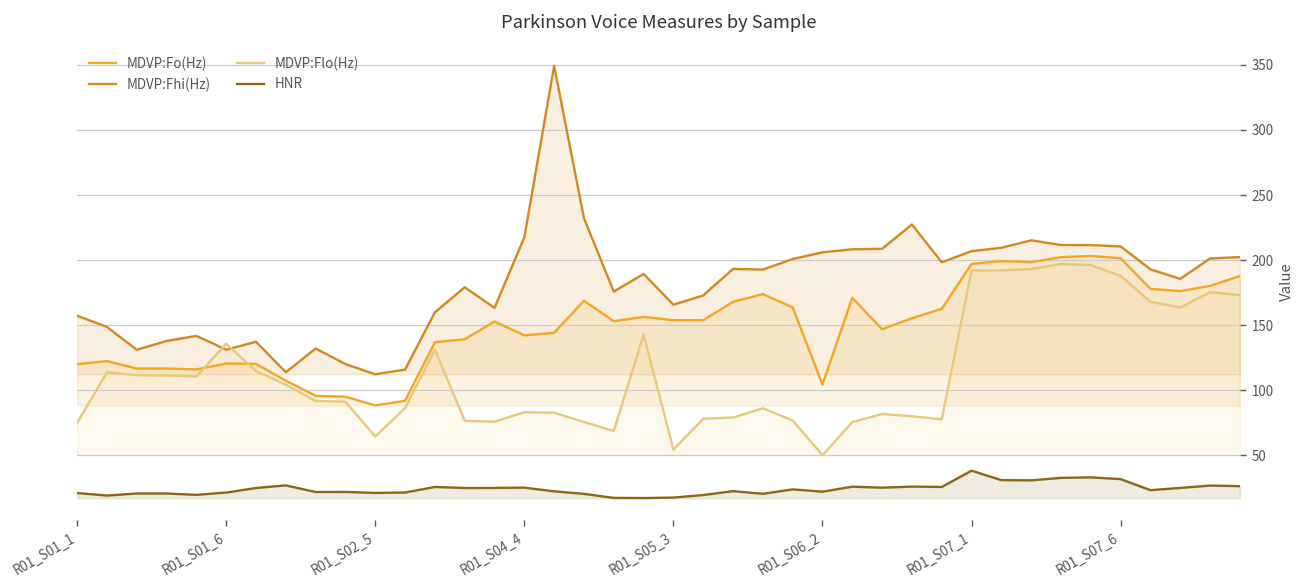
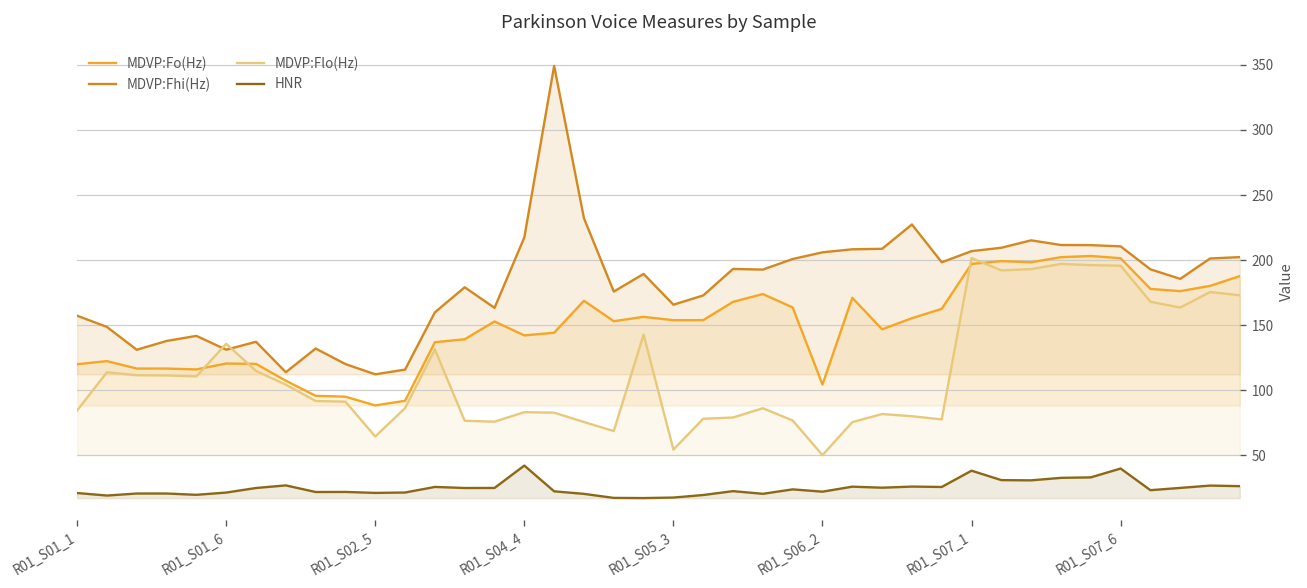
MDVP:Flo(Hz), R01_S01_1: 75 -> 84
HNR, R01_S04_4: 25 -> 42
MDVP:Flo(Hz), R01_S07_1: 192 -> 202
MDVP:Flo(Hz), R01_S07_6: 188 -> 196
HNR, R01_S07_6: 32 -> 40
